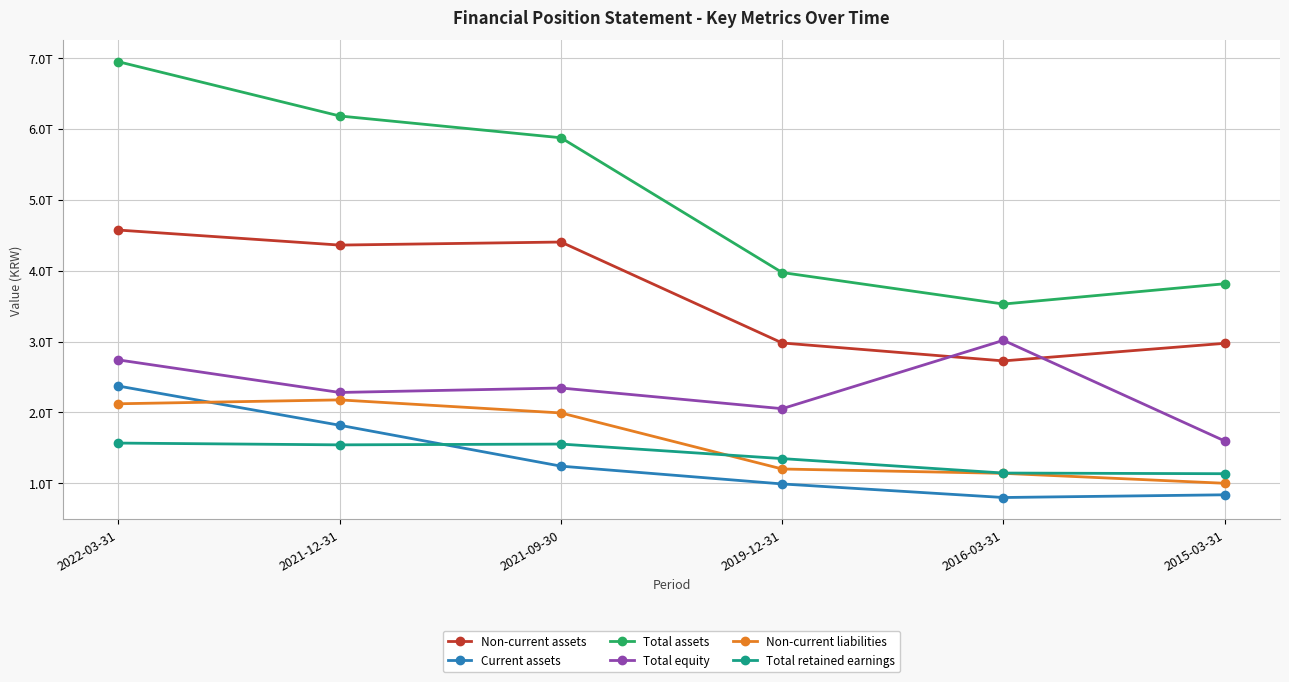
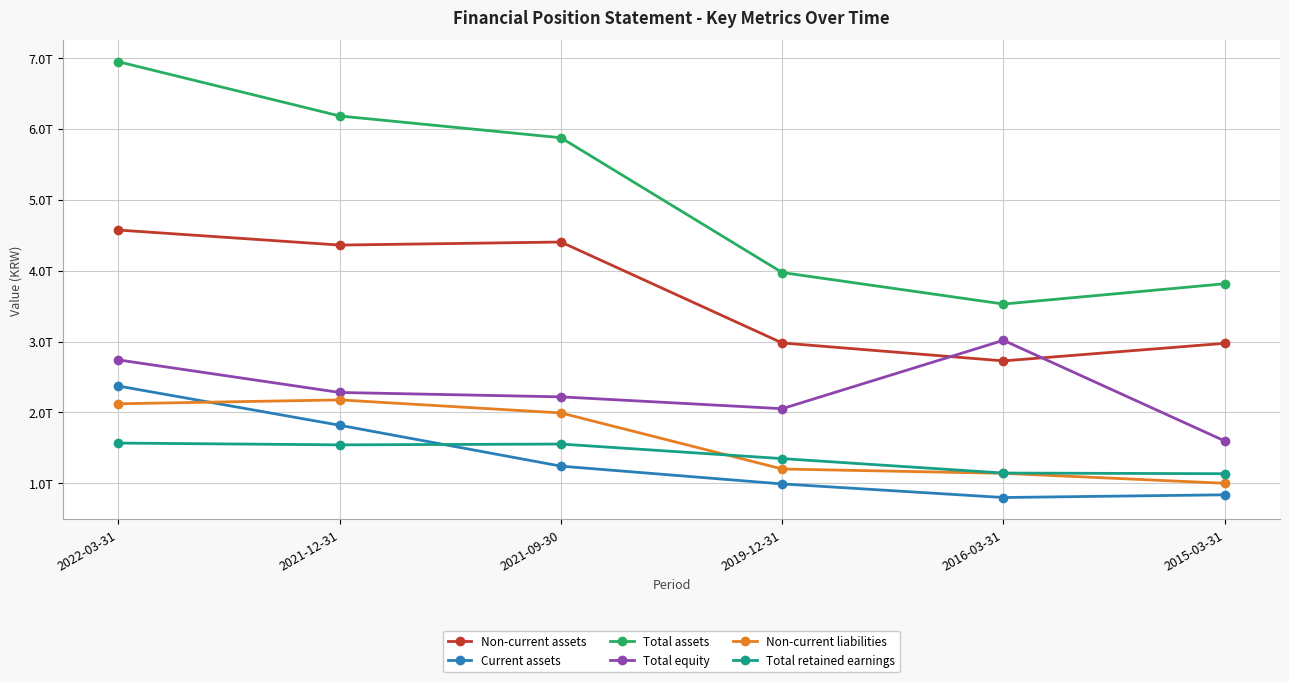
Total equity, 2021-09-30: 2.3T -> 2.2T
